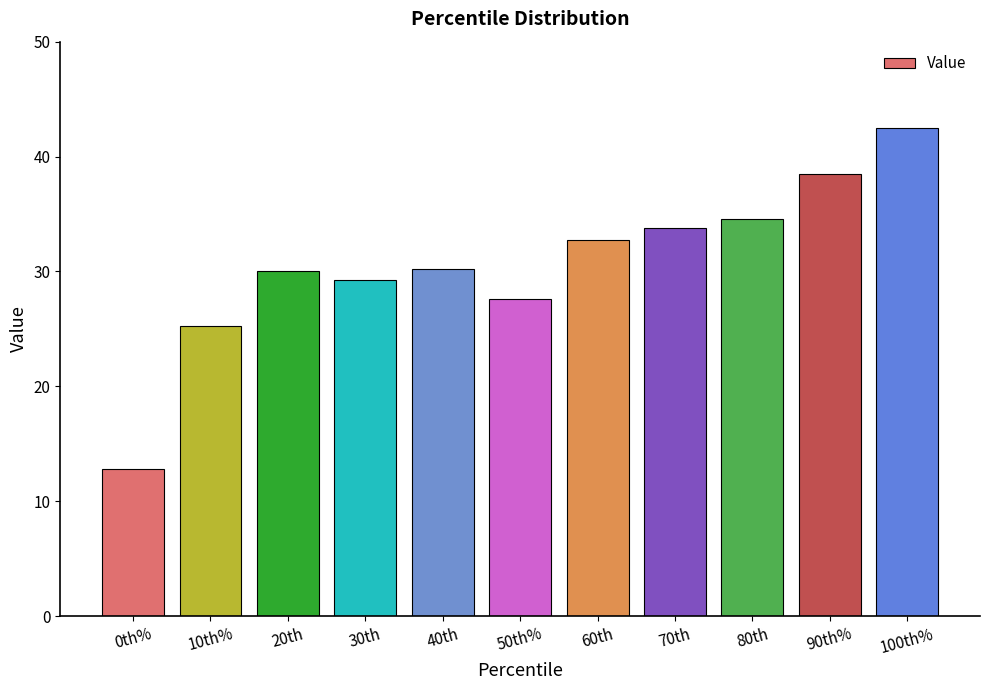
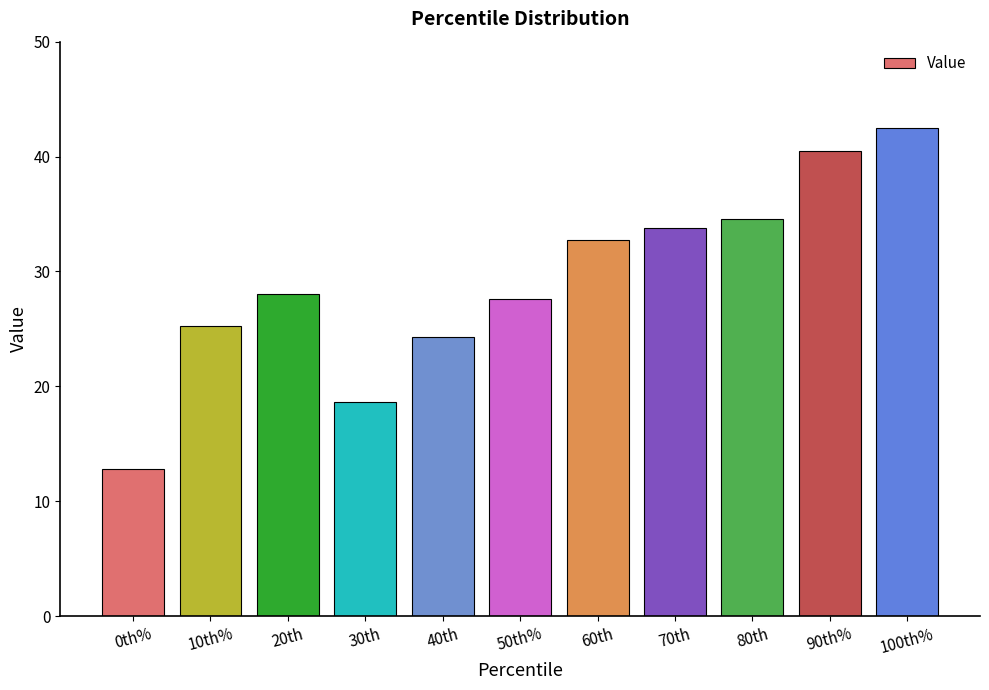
20th: 30 -> 28
30th: 29.3 -> 18.7
40th: 30.3 -> 24.3
90th%: 38.5 -> 40.5
